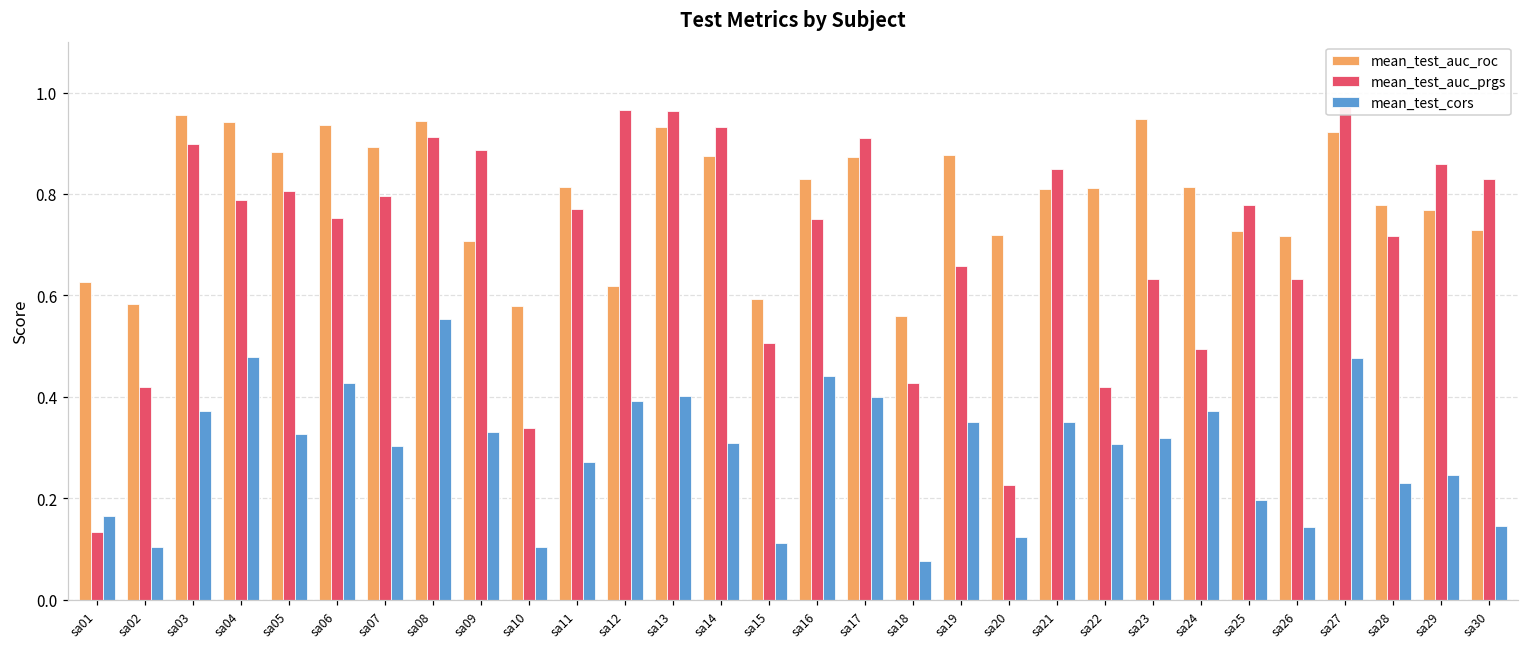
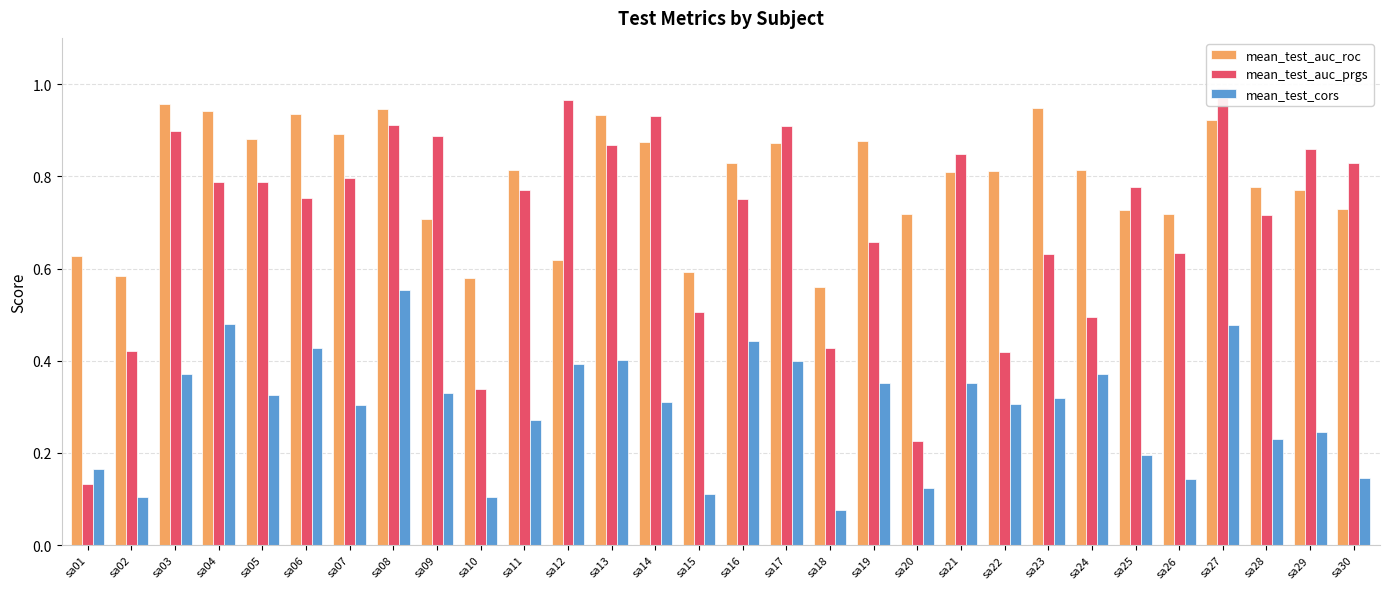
mean_test_auc_prgs, sa05: 0.81 -> 0.79
mean_test_auc_prgs, sa13: 0.96 -> 0.87
